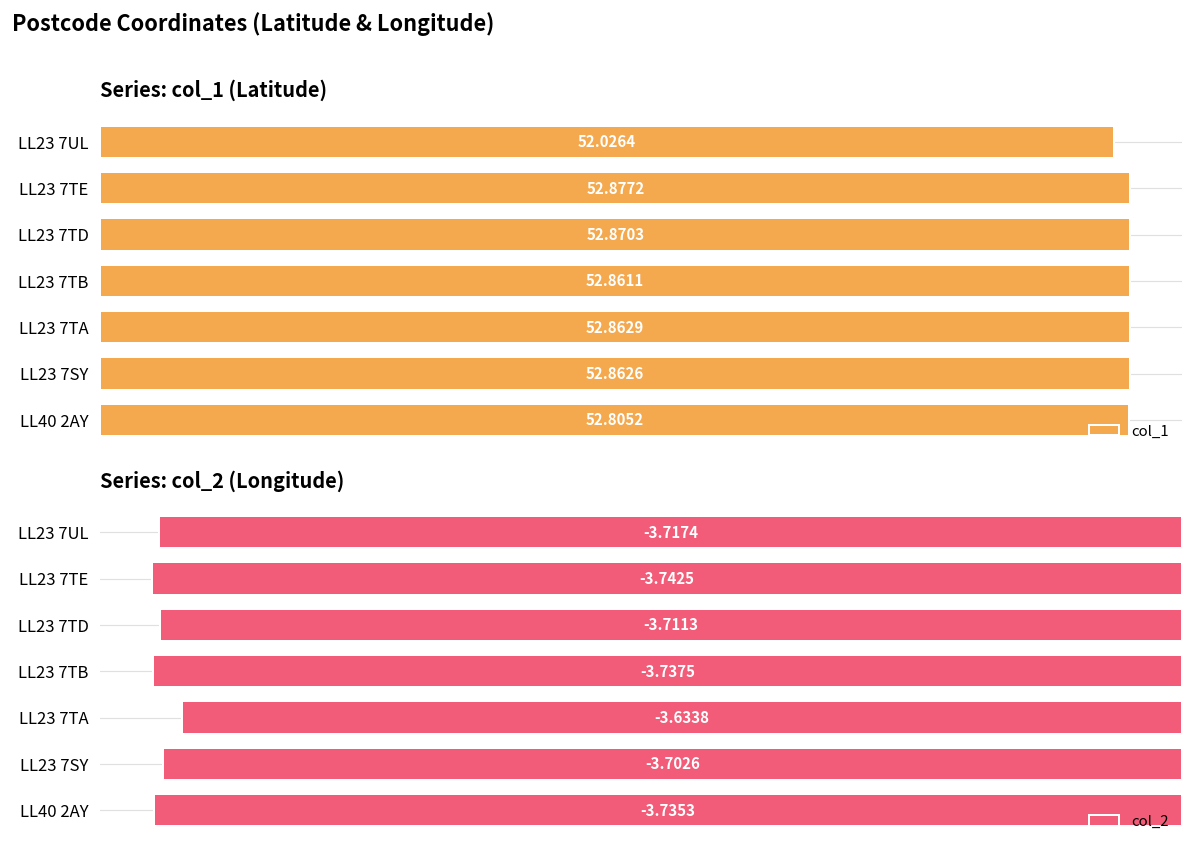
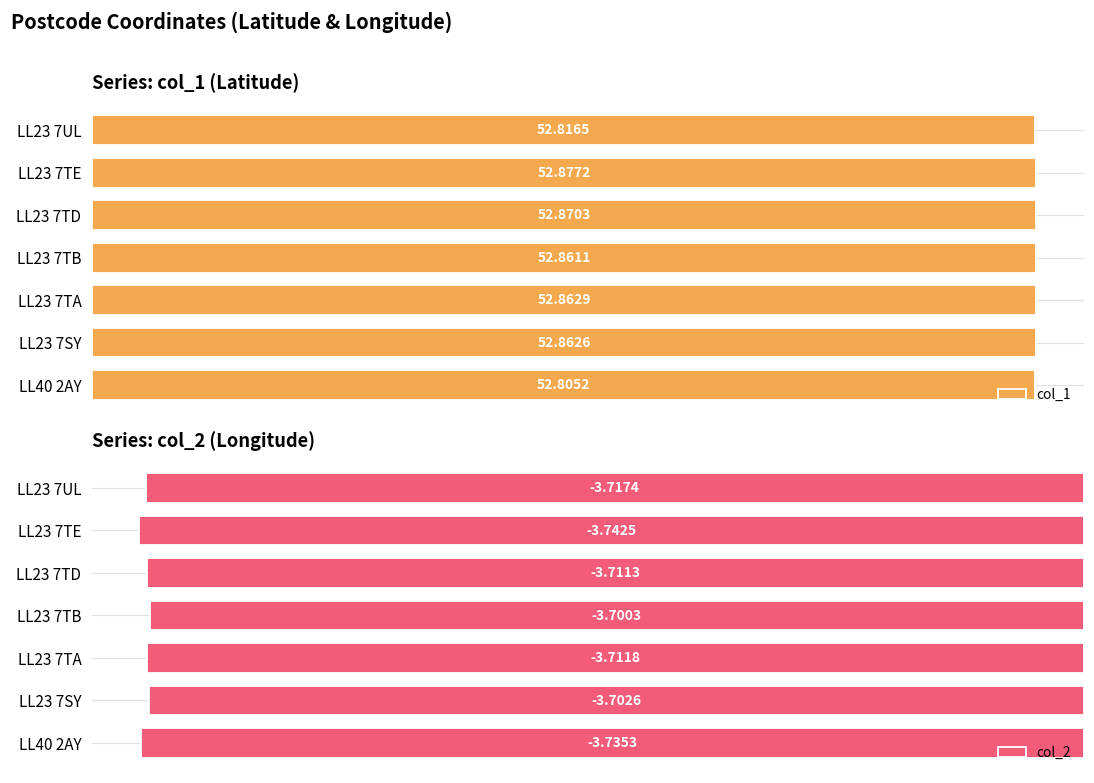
Series: col_1 (Latitude), LL23 7UL: 52.0264 -> 52.8165
Series: col_2 (Longitude), LL23 7TB: -3.7375 -> -3.7003
Series: col_2 (Longitude), LL23 7TA: -3.6338 -> -3.7118
